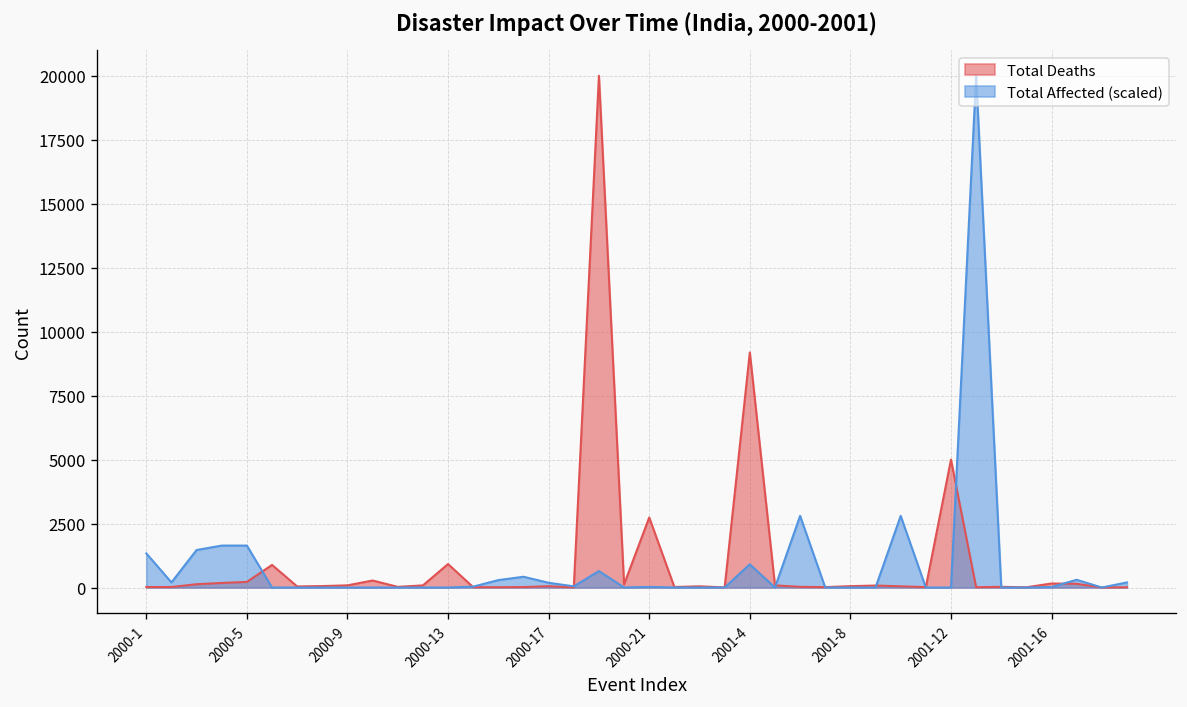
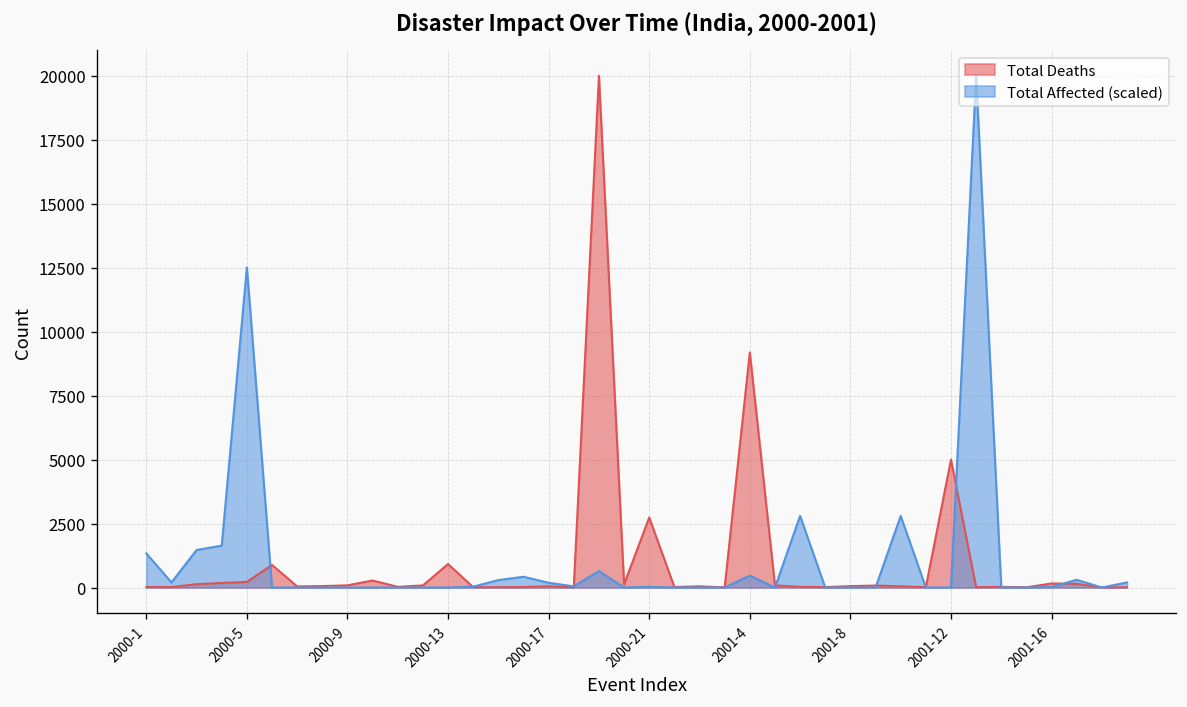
Total Affected (scaled), 2000-5: 1600 -> 12500
Total Affected (scaled), 2001-4: 900 -> 500
